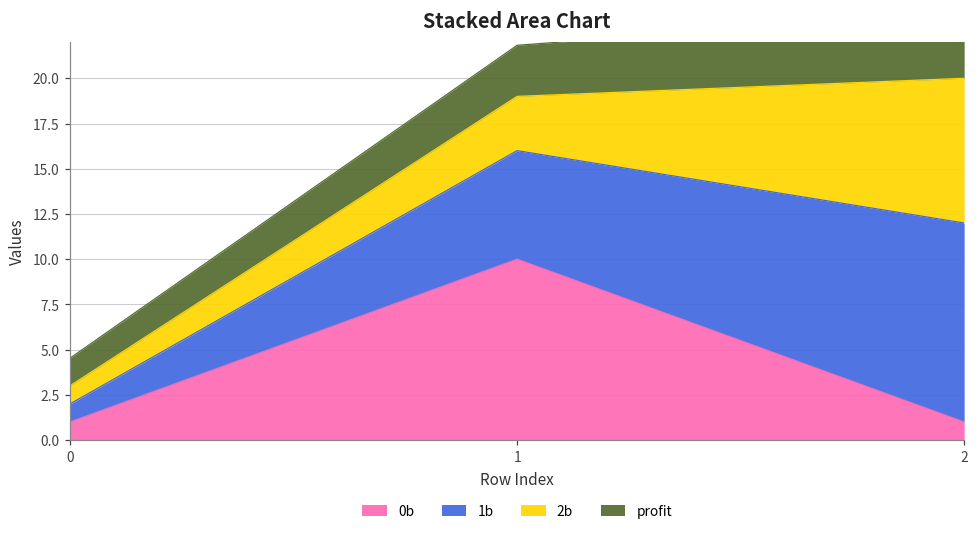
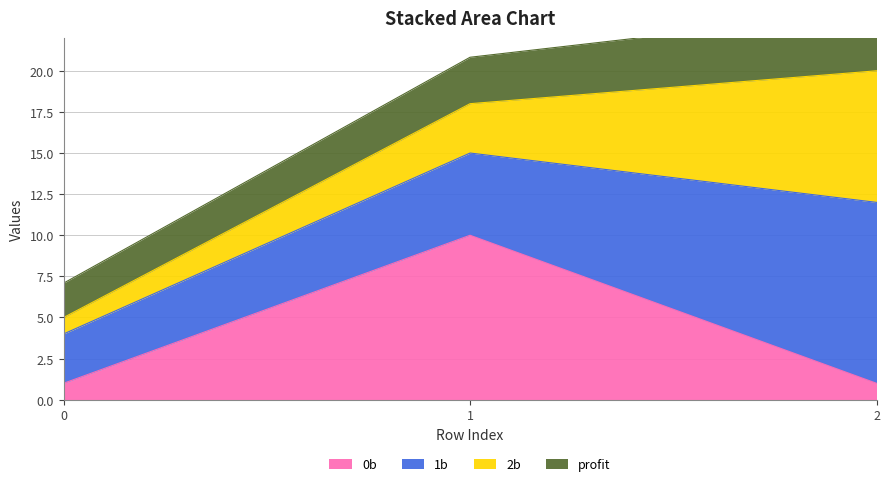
1b, 0: 1 -> 3
profit, 0: 1.5 -> 2.1
1b, 1: 6 -> 5
